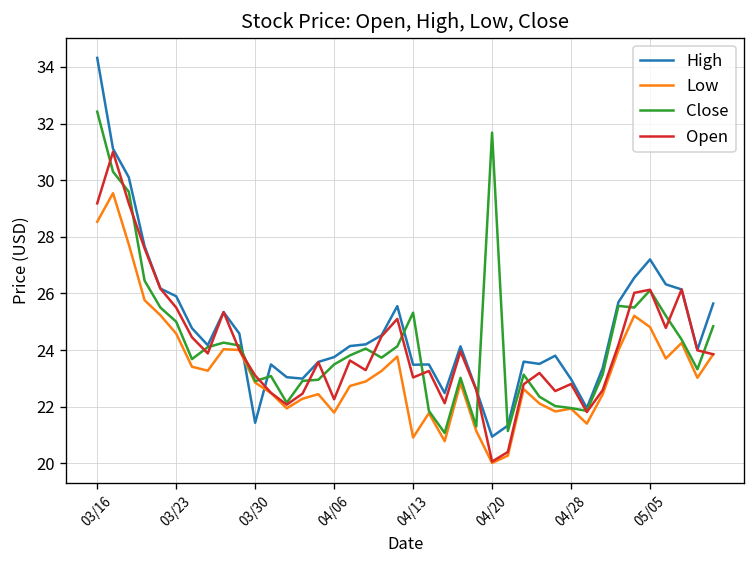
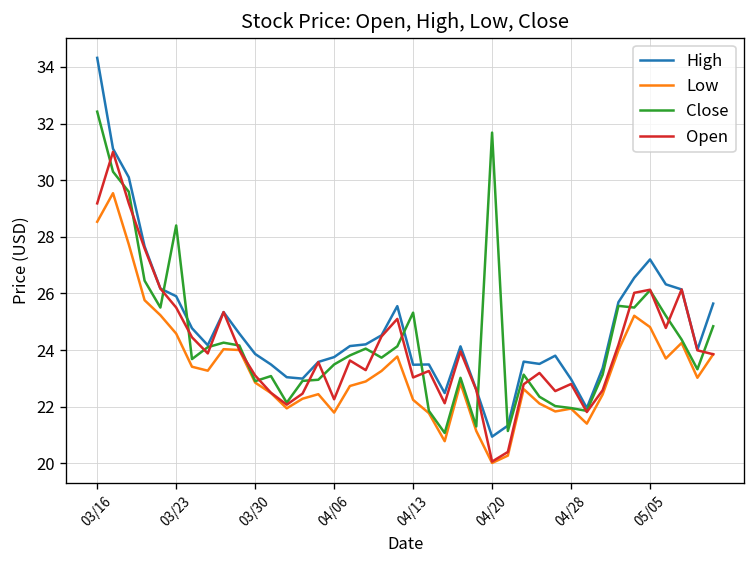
Close, 03/23: 25.0 -> 28.4
High, 03/30: 21.4 -> 23.9
Low, 04/13: 20.9 -> 22.2
